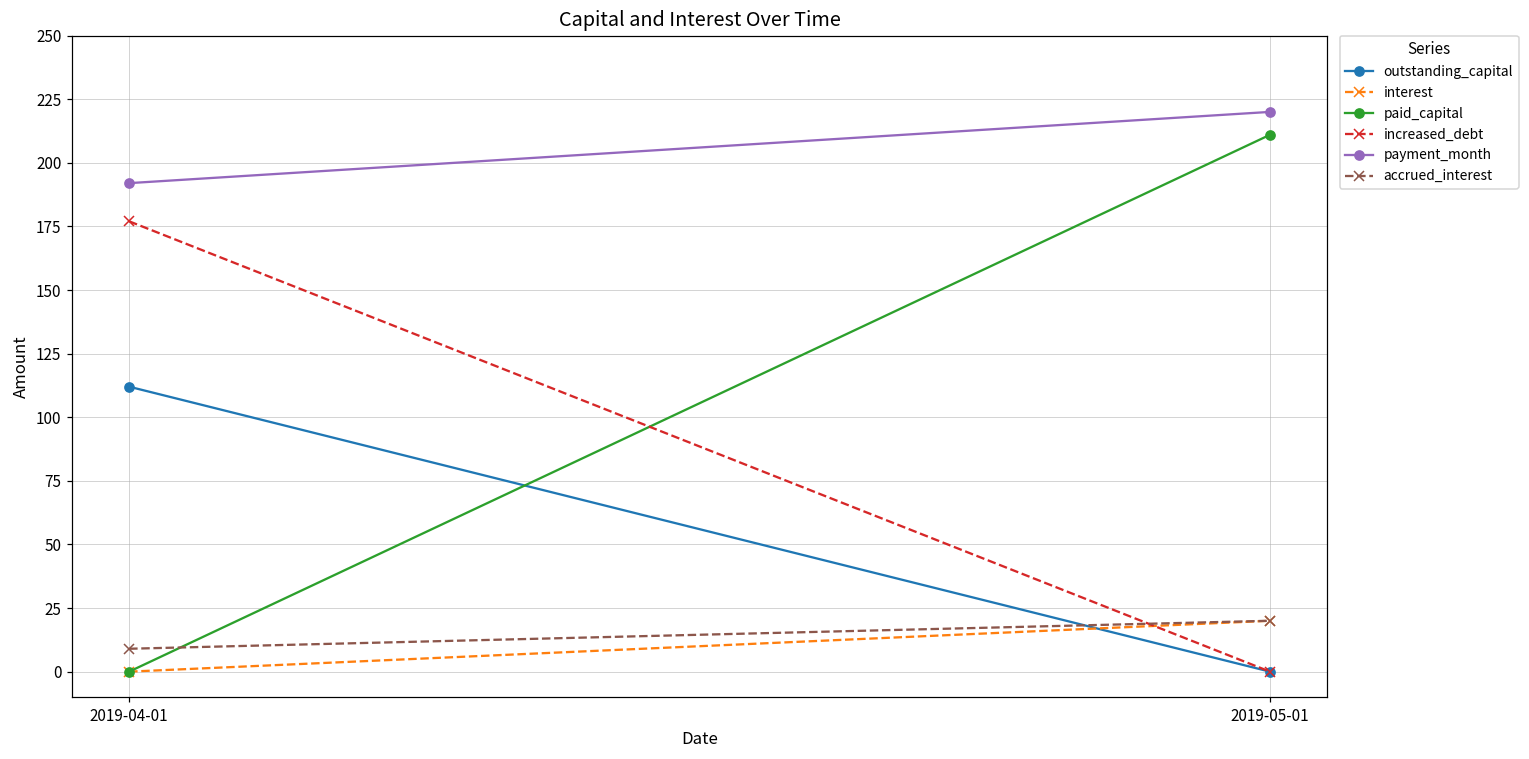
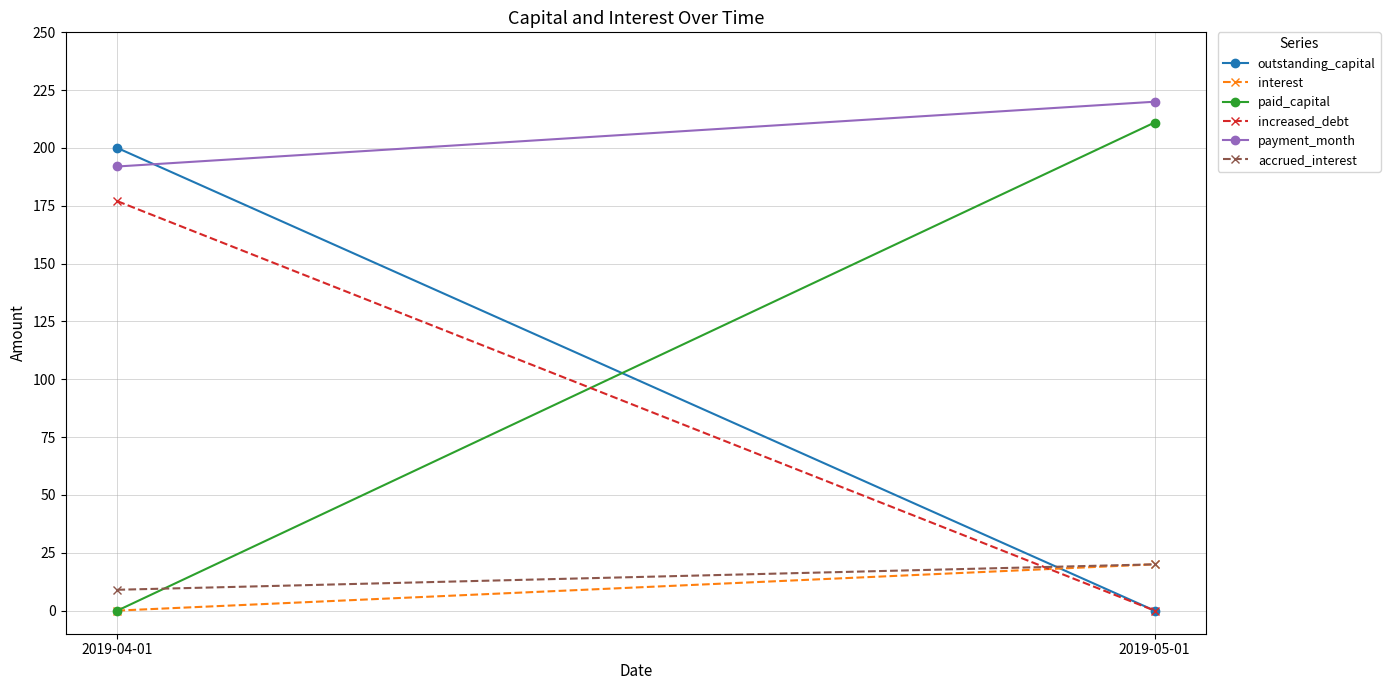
outstanding_capital, 2019-04-01: 112 -> 200
